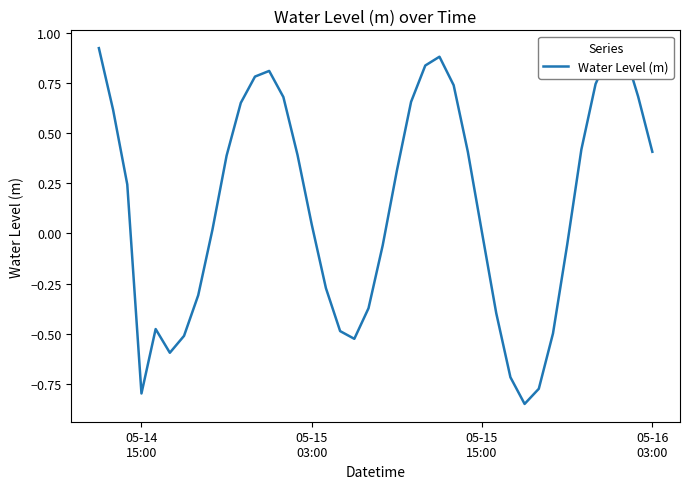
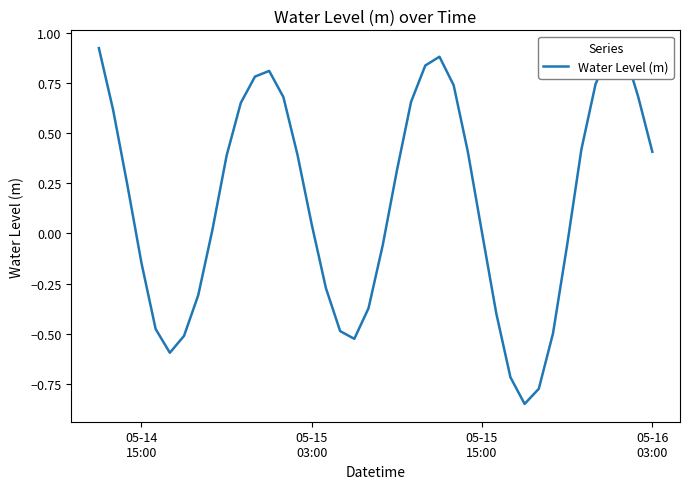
05-14 15:00: -0.80 -> -0.15
